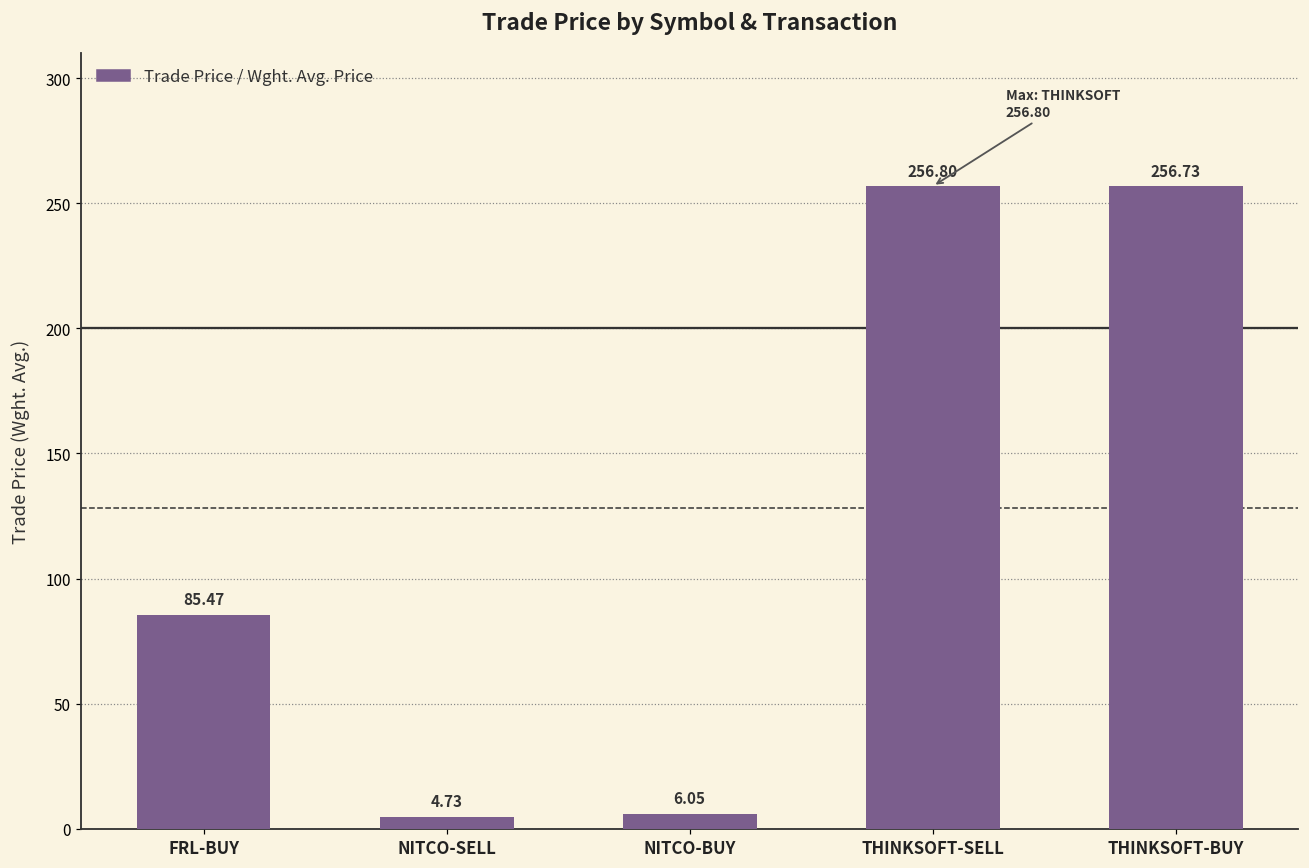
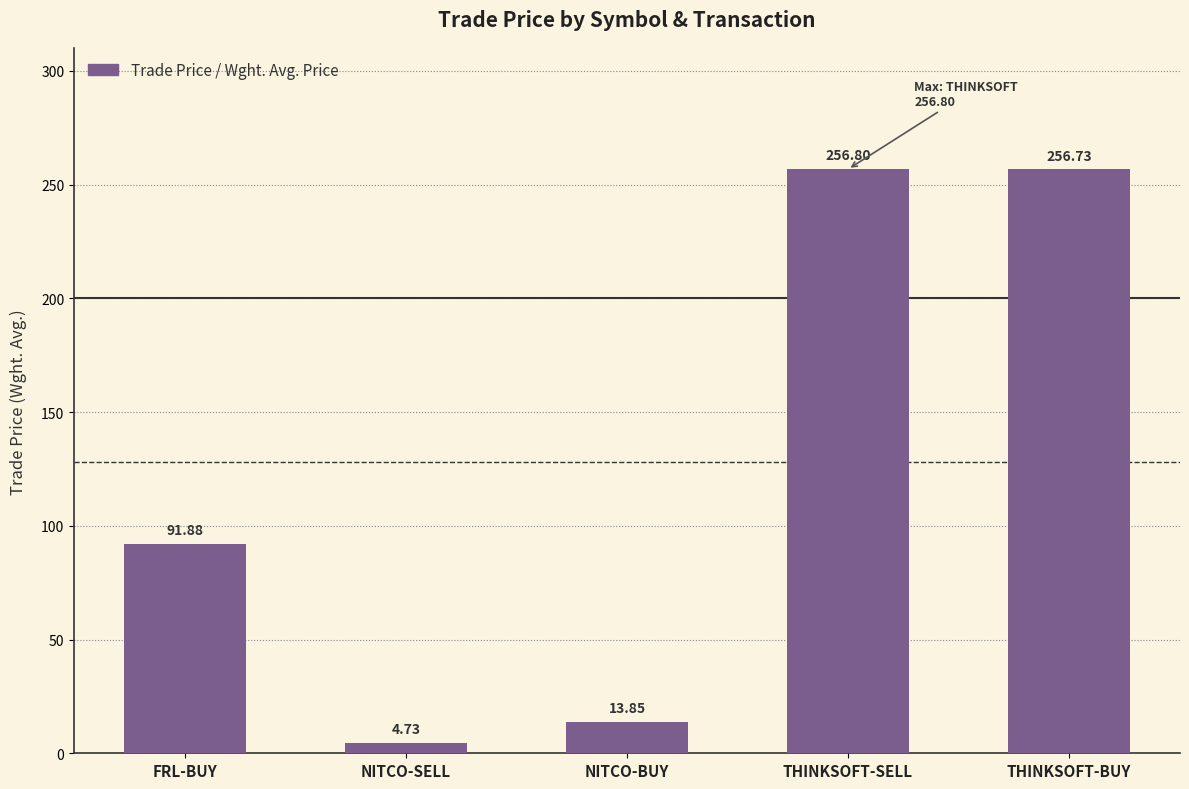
FRL-BUY: 85.47 -> 91.88
NITCO-BUY: 6.05 -> 13.85
